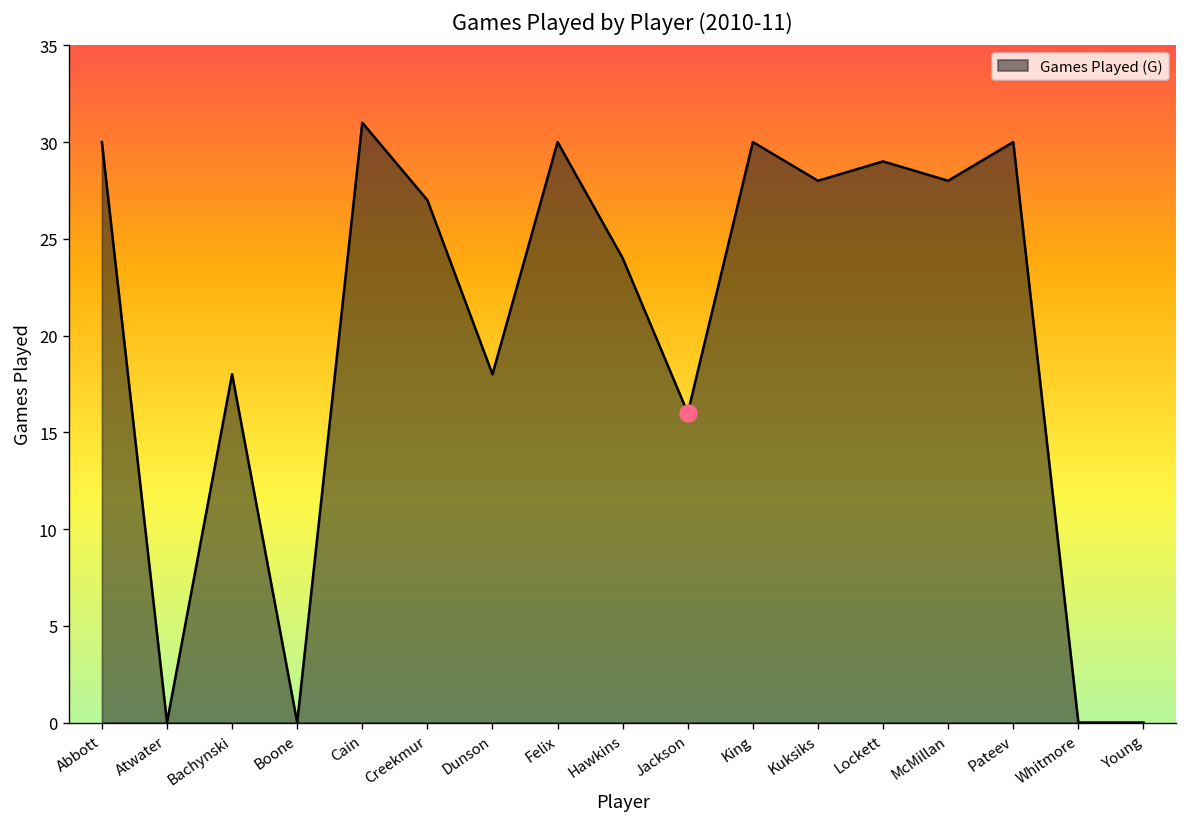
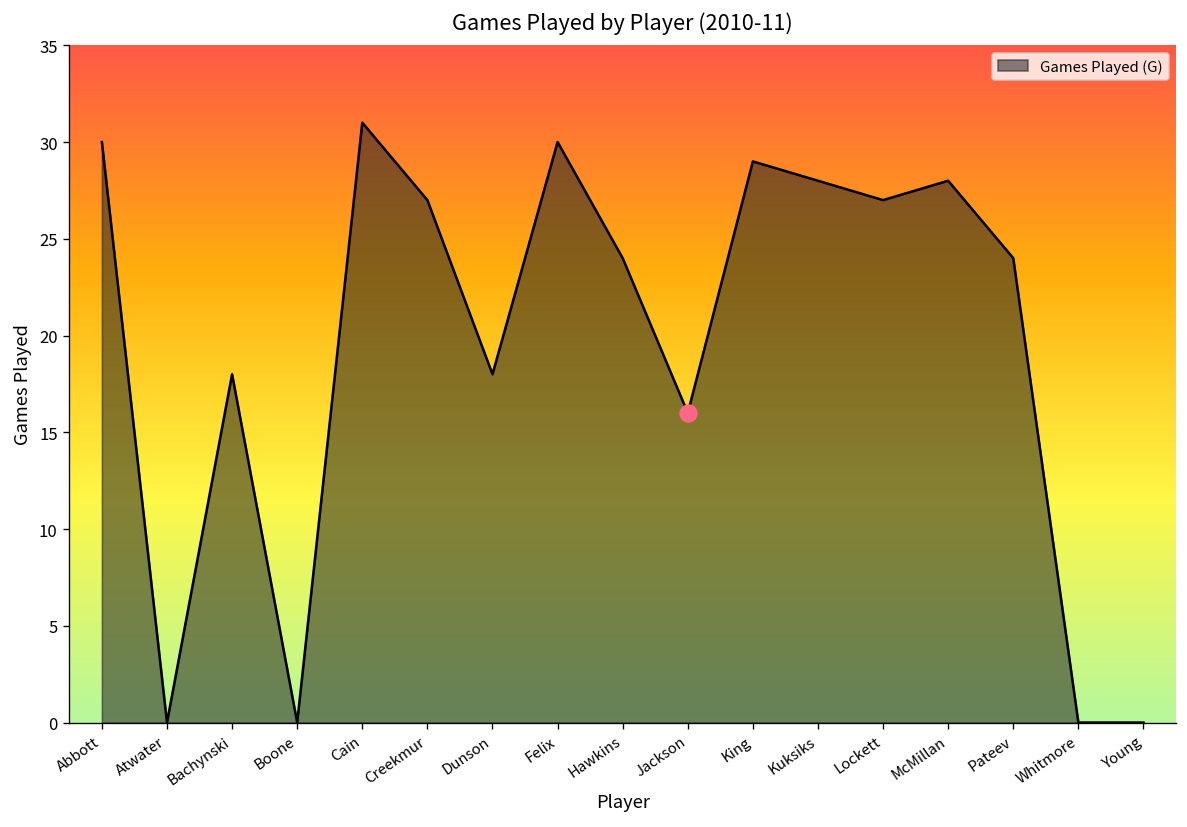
Games Played (G), King: 30 -> 29
Games Played (G), Lockett: 29 -> 27
Games Played (G), Pateev: 30 -> 24
